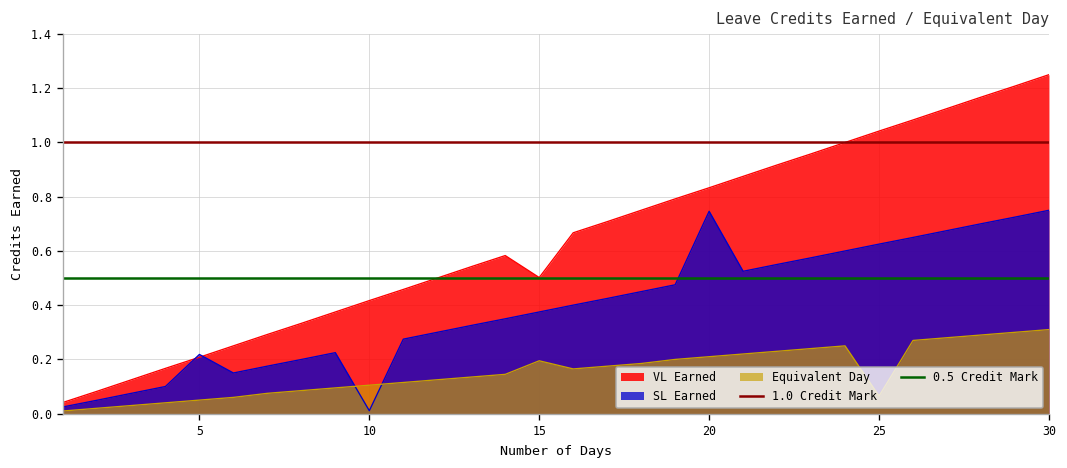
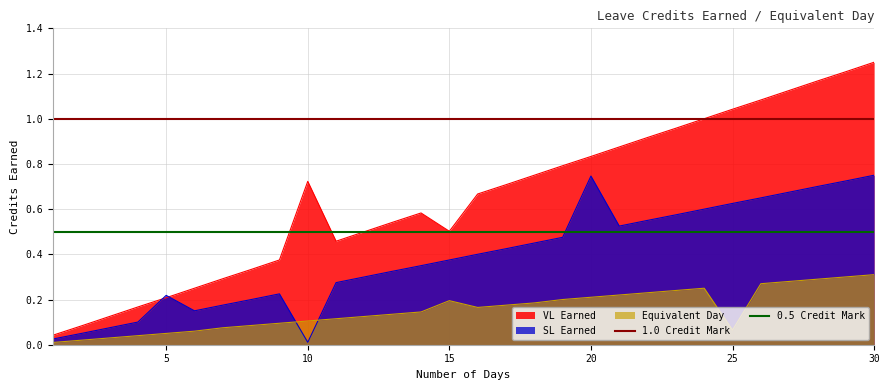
VL Earned, 10: 0.42 -> 0.72
